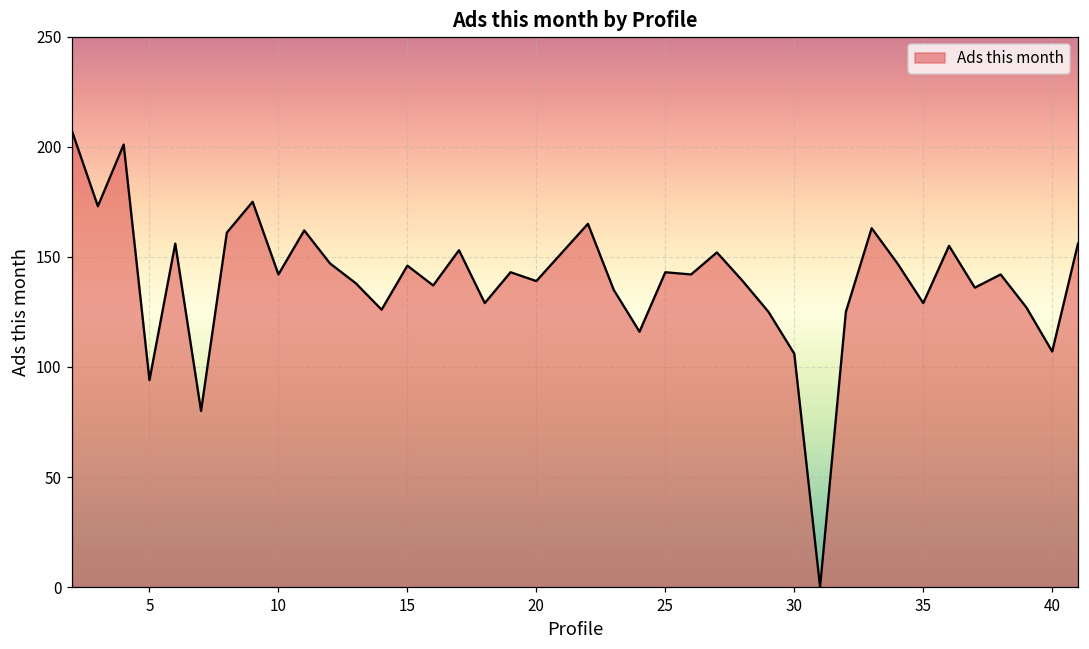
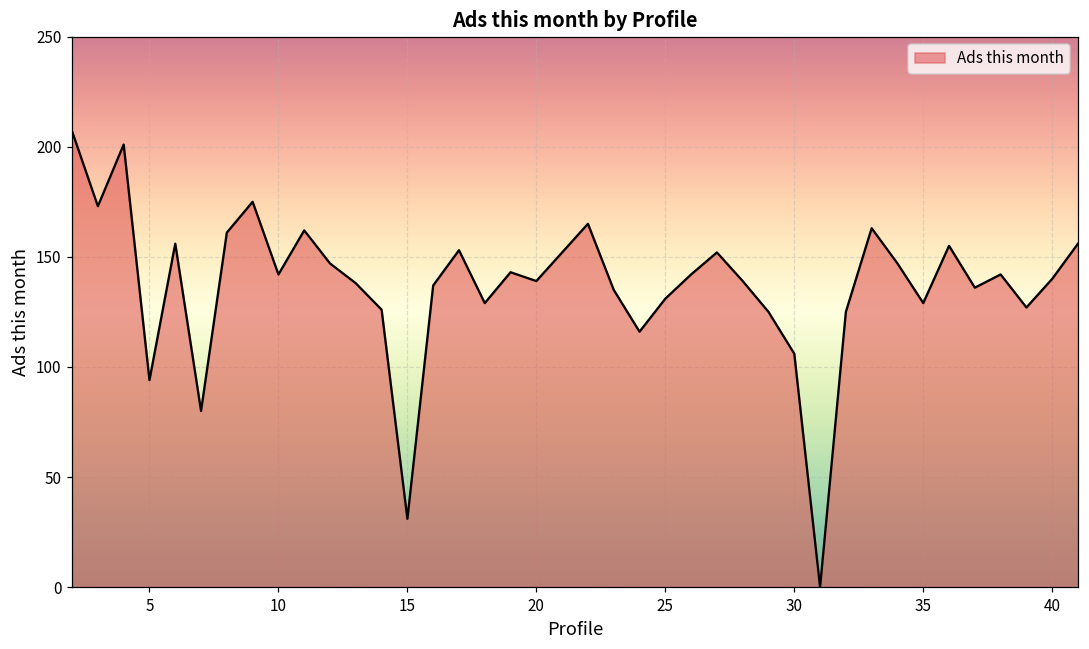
15: 146 -> 31
25: 143 -> 131
40: 107 -> 140
